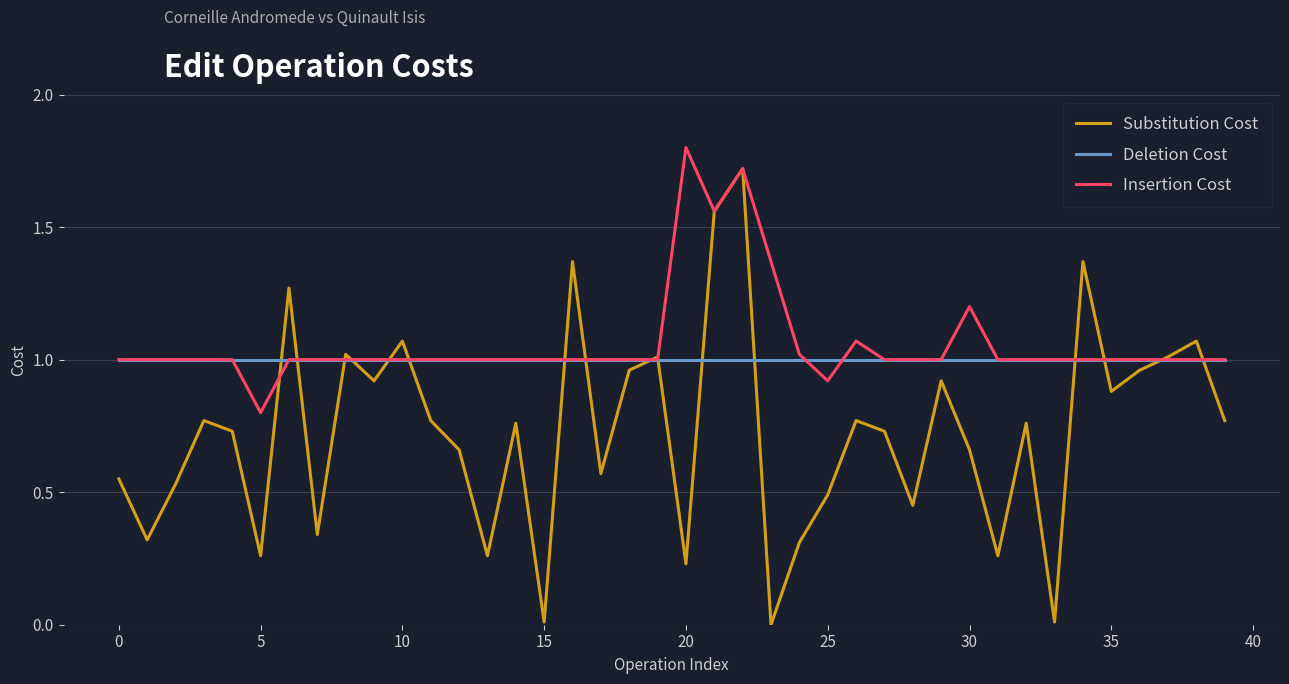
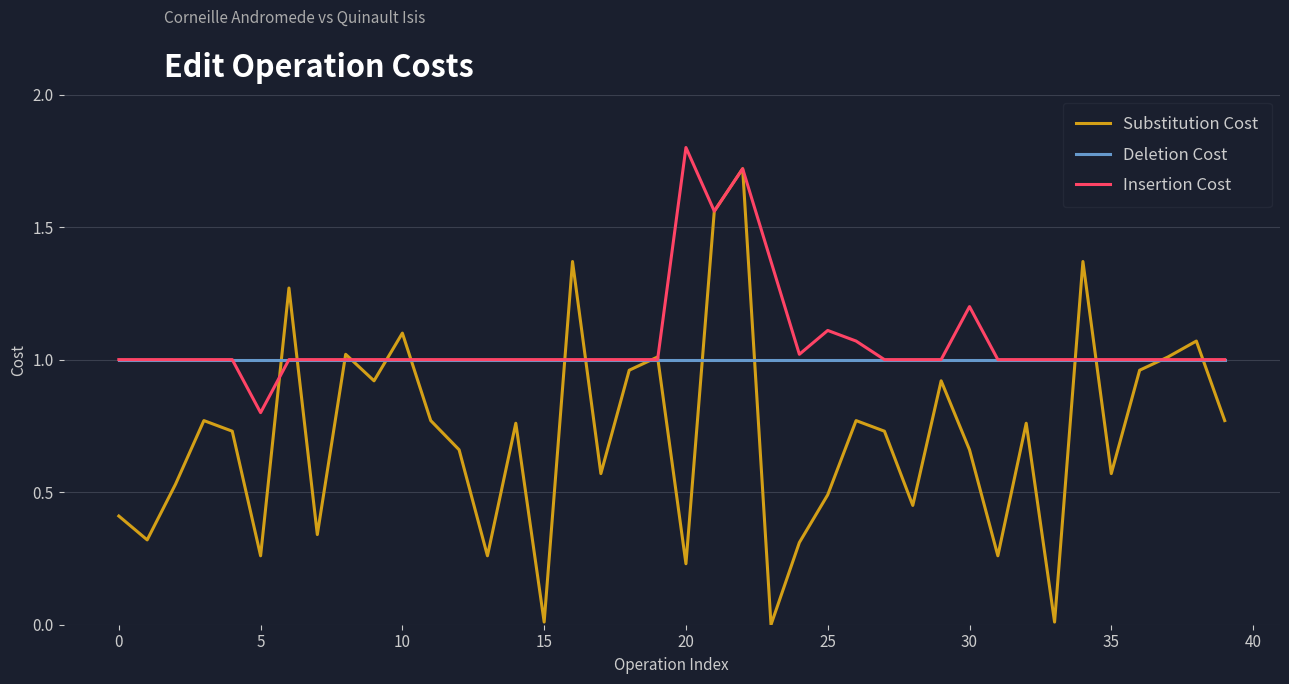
Substitution Cost, 0: 0.55 -> 0.41
Substitution Cost, 10: 1.07 -> 1.10
Insertion Cost, 25: 0.92 -> 1.11
Substitution Cost, 35: 0.88 -> 0.57
